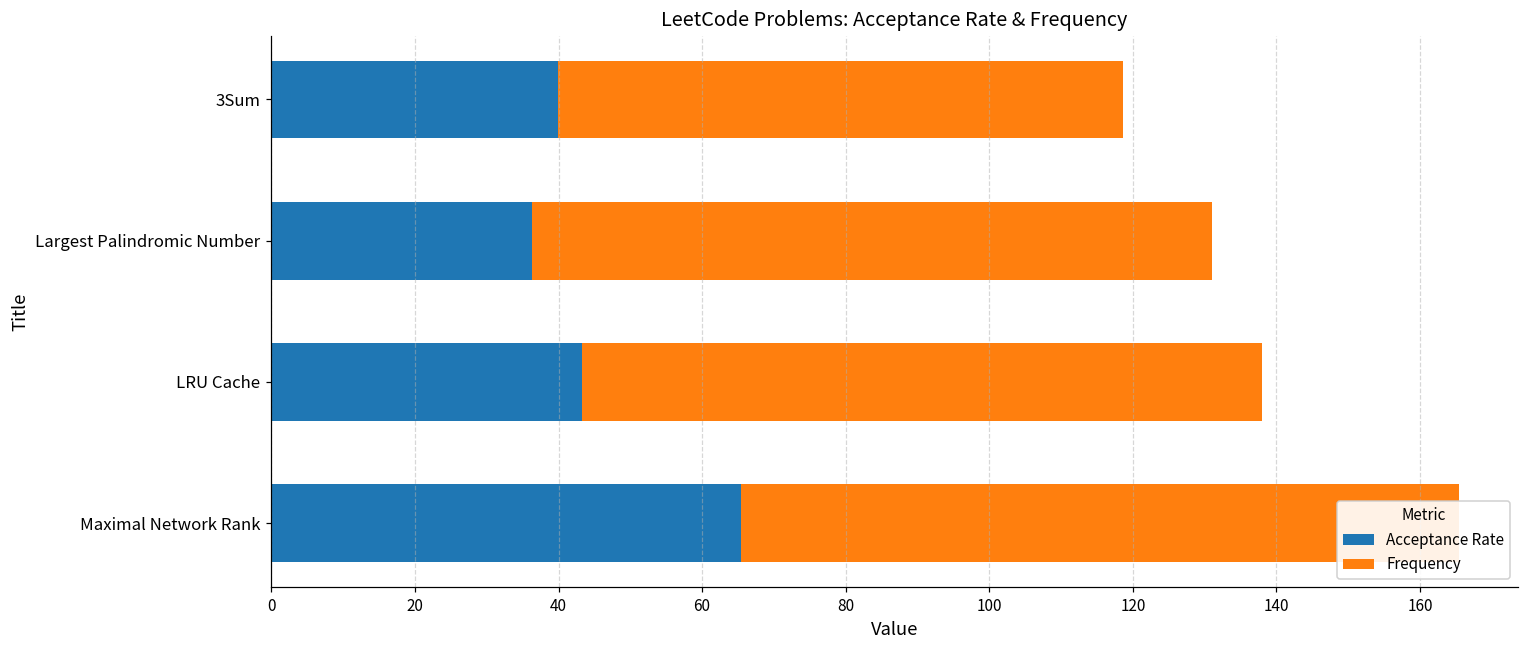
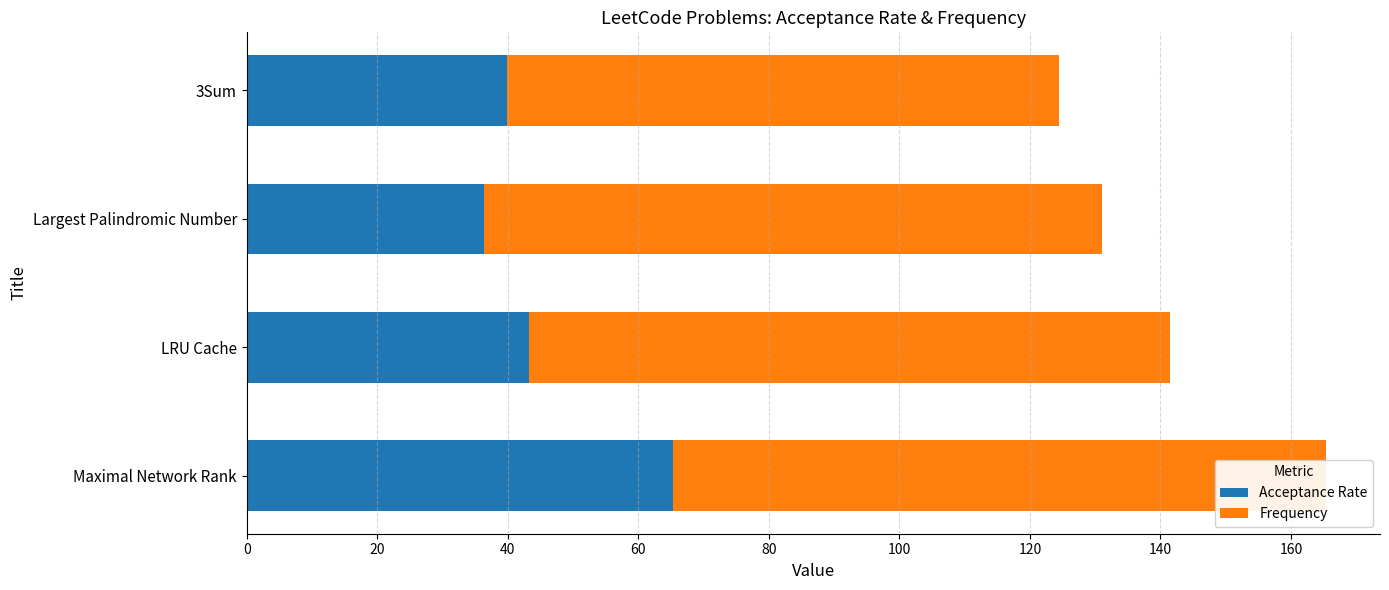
Frequency, 3Sum: 79 -> 85
Frequency, LRU Cache: 95 -> 98
